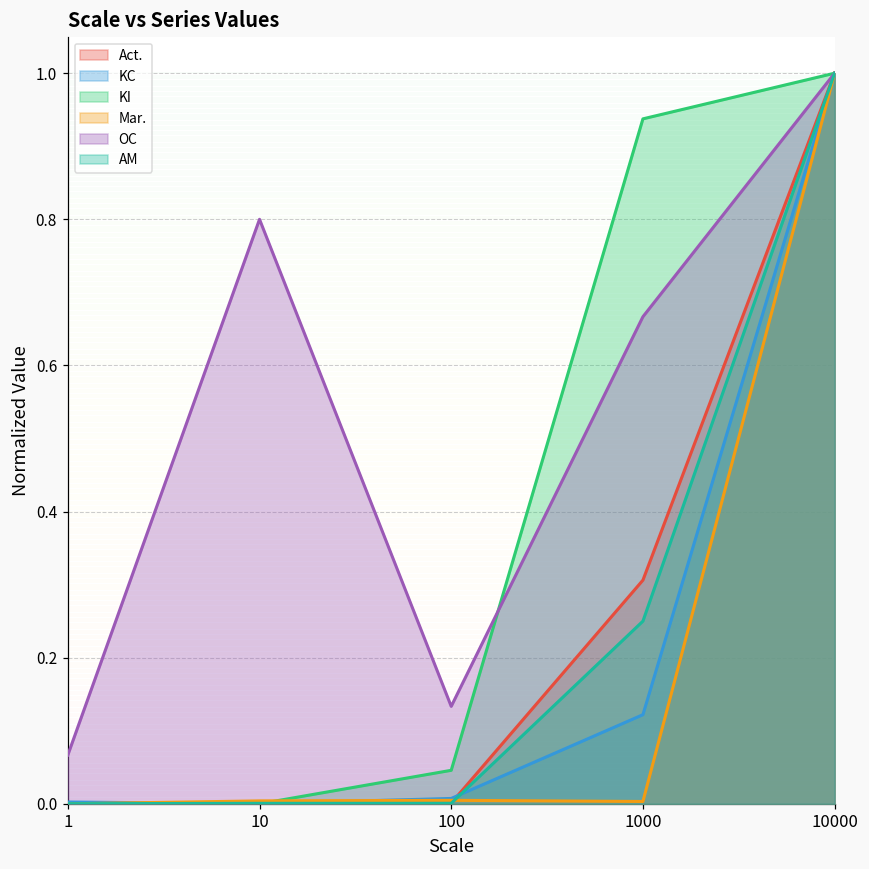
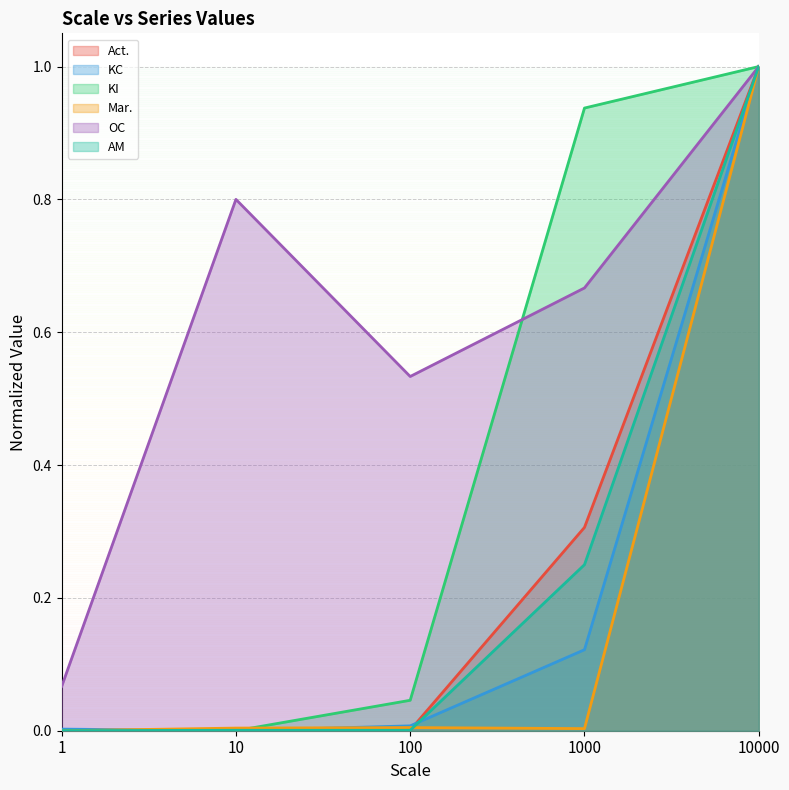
OC, 100: 0.13 -> 0.53
